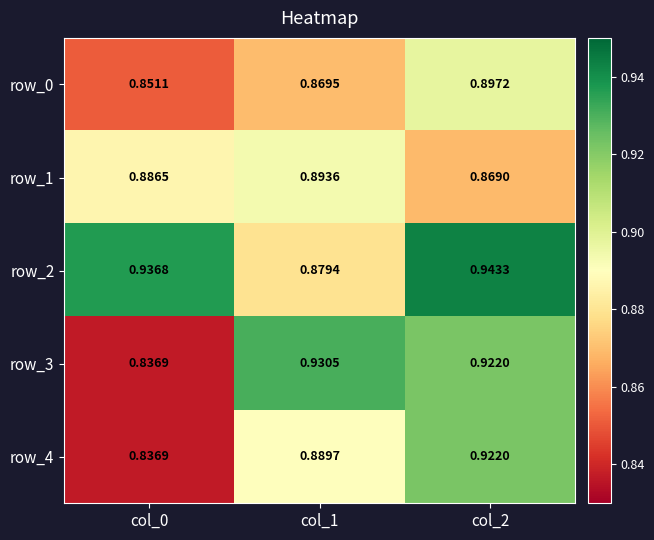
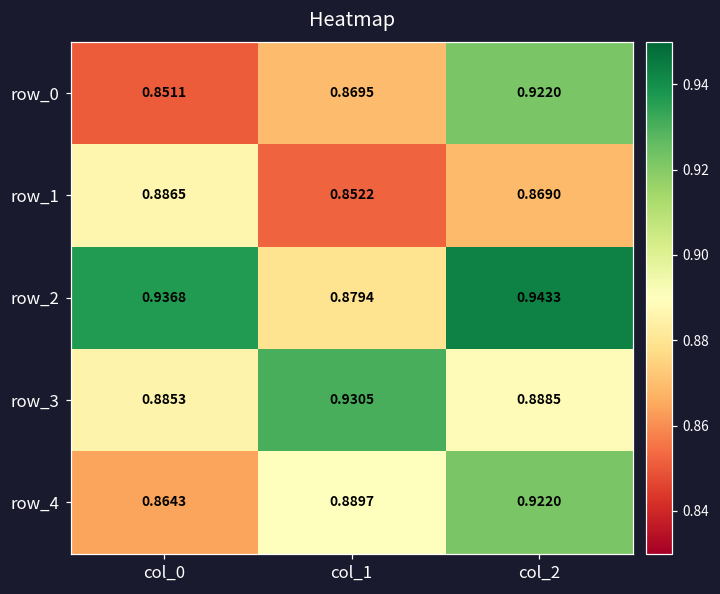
row_0, col_2: 0.8972 -> 0.9220
row_1, col_1: 0.8936 -> 0.8522
row_3, col_0: 0.8369 -> 0.8853
row_3, col_2: 0.9220 -> 0.8885
row_4, col_0: 0.8369 -> 0.8643
